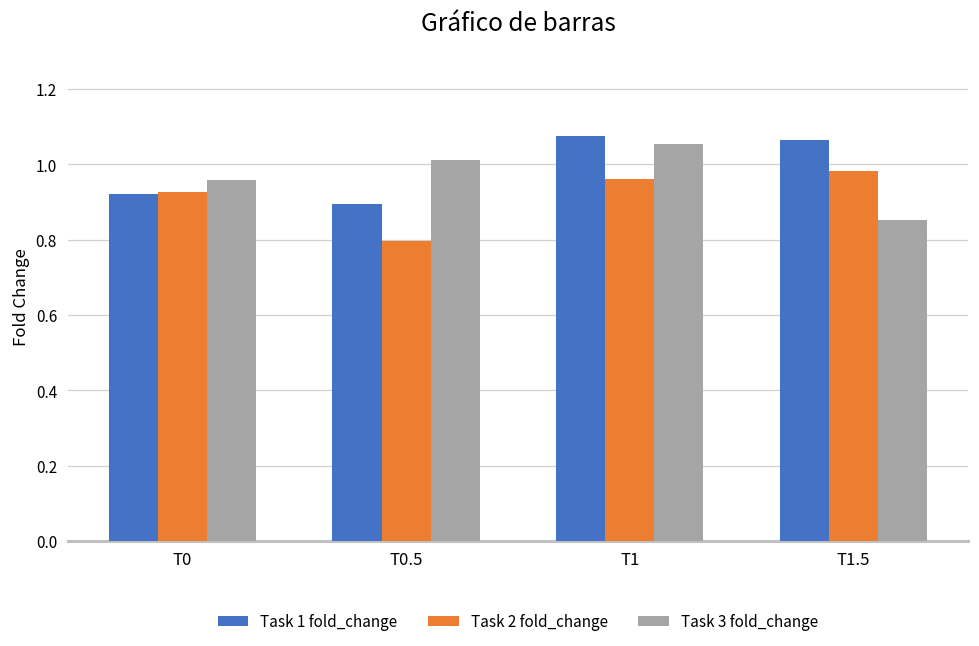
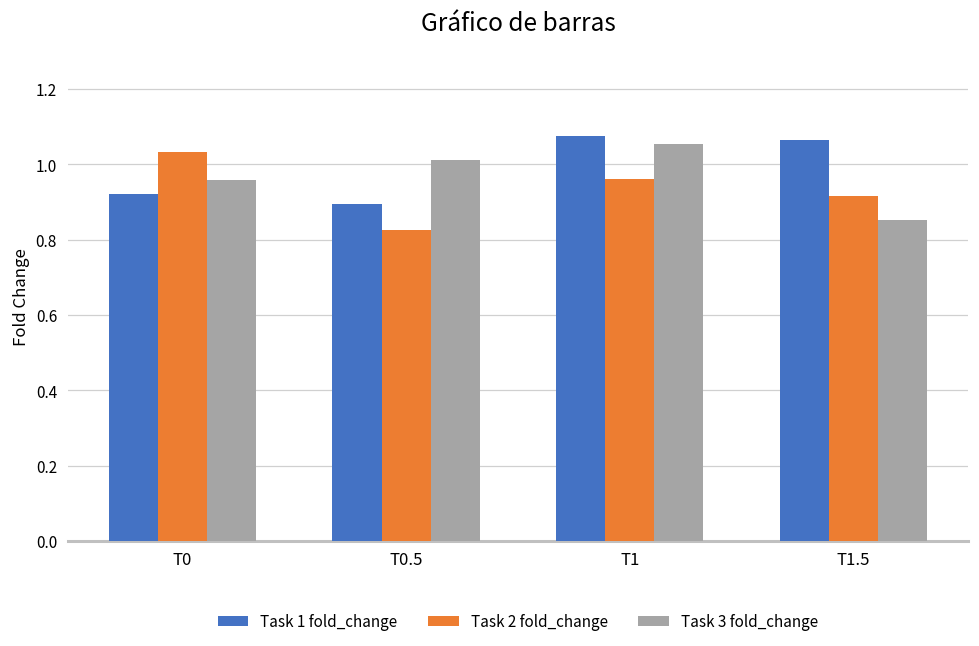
Task 2 fold_change, T0: 0.93 -> 1.03
Task 2 fold_change, T0.5: 0.80 -> 0.83
Task 2 fold_change, T1.5: 0.98 -> 0.92
